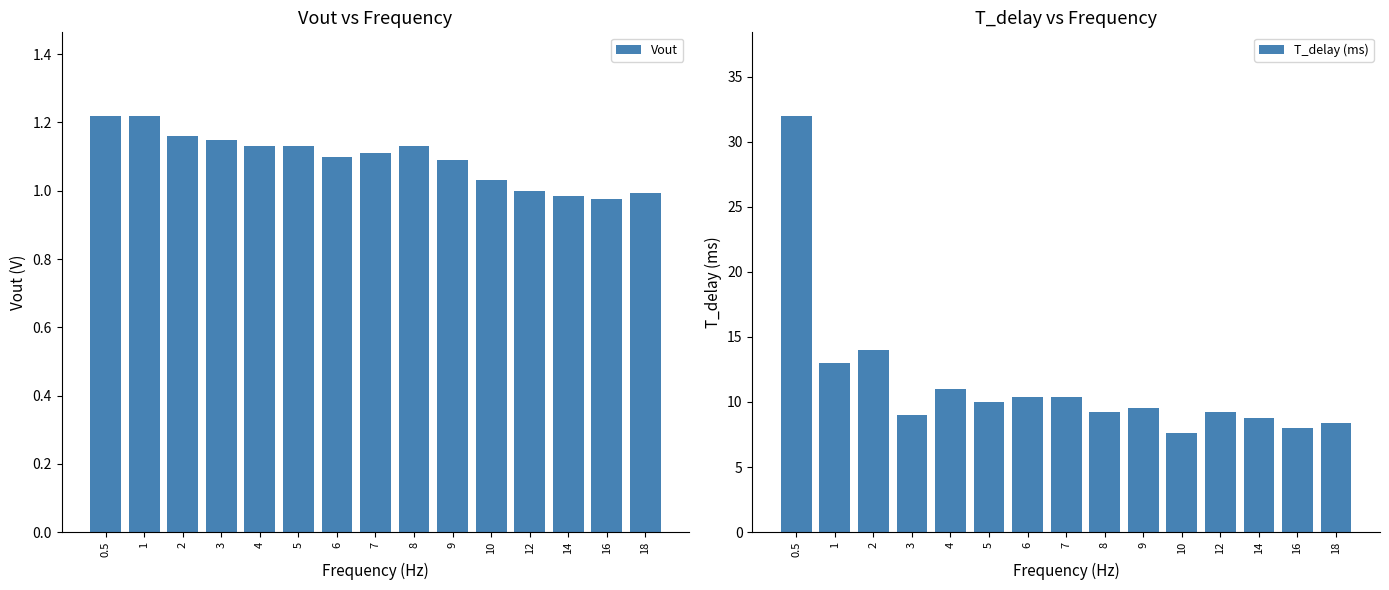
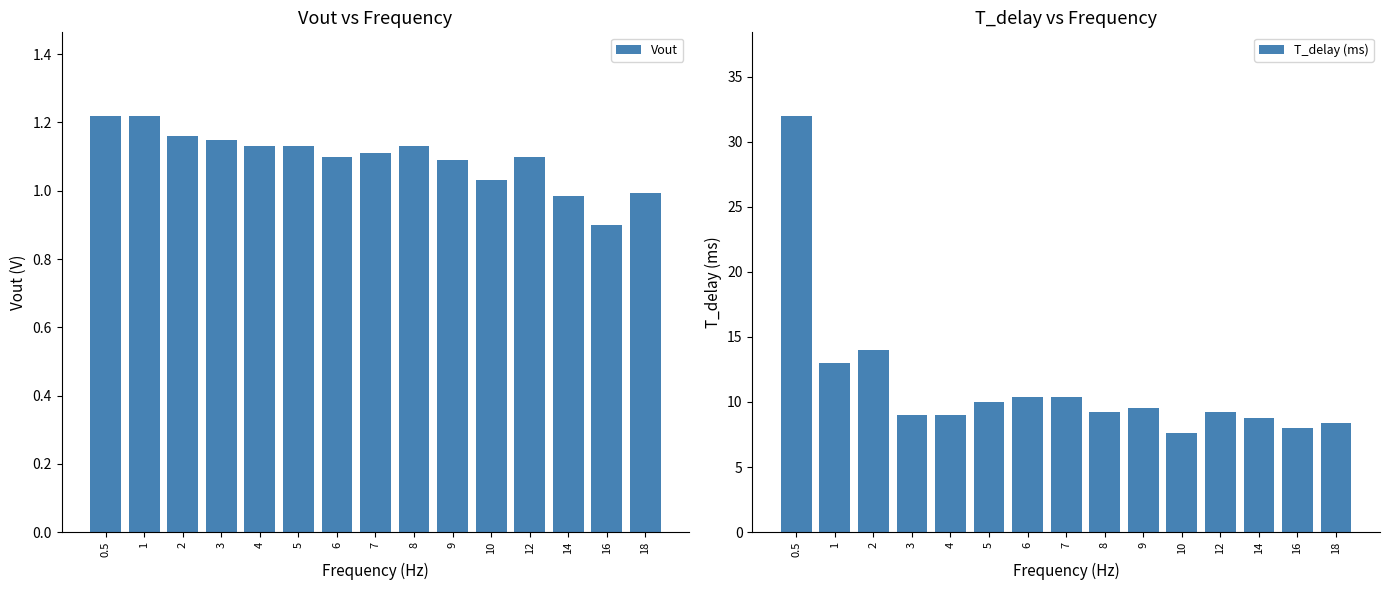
Vout vs Frequency, 12: 1.0 -> 1.1
Vout vs Frequency, 16: 0.98 -> 0.90
T_delay vs Frequency, 4: 11 -> 9
